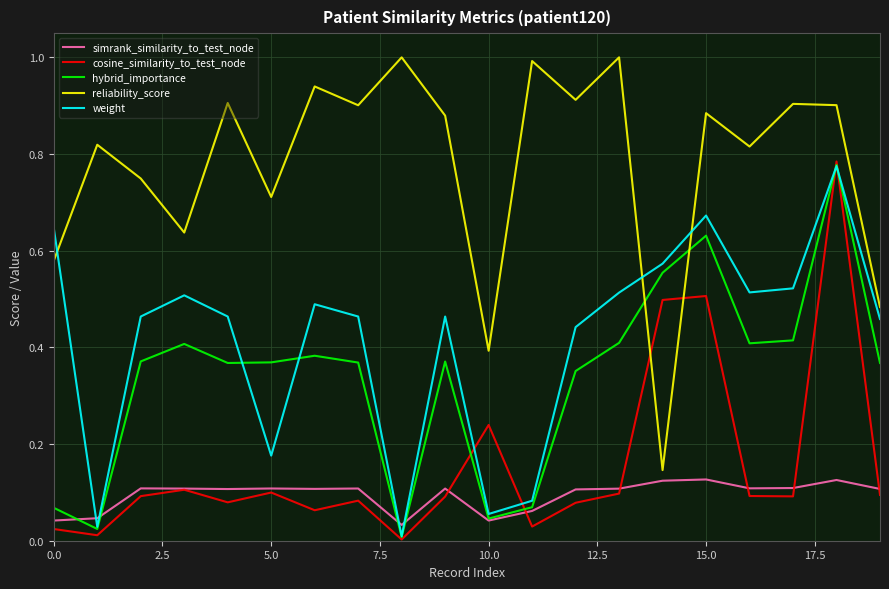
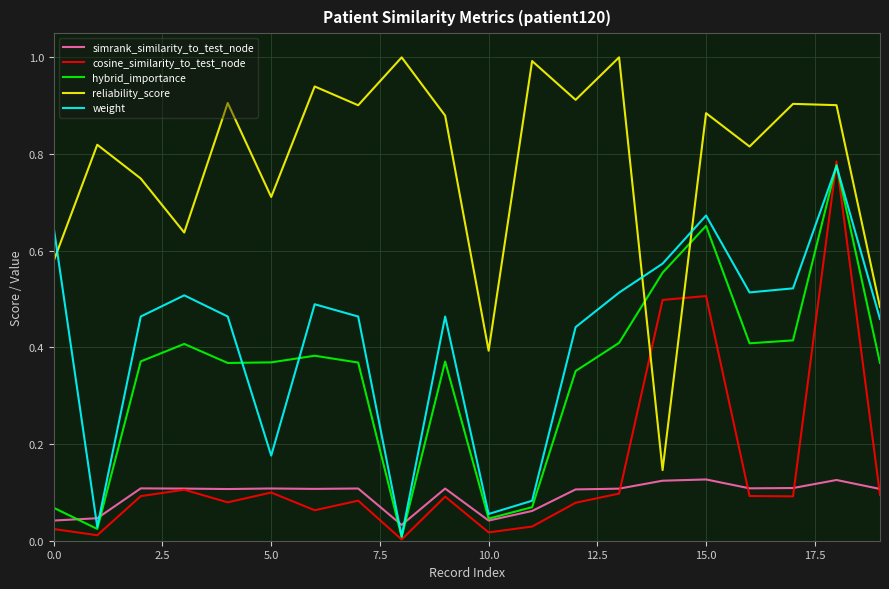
cosine_similarity_to_test_node, 10.0: 0.24 -> 0.02
hybrid_importance, 15.0: 0.63 -> 0.65
